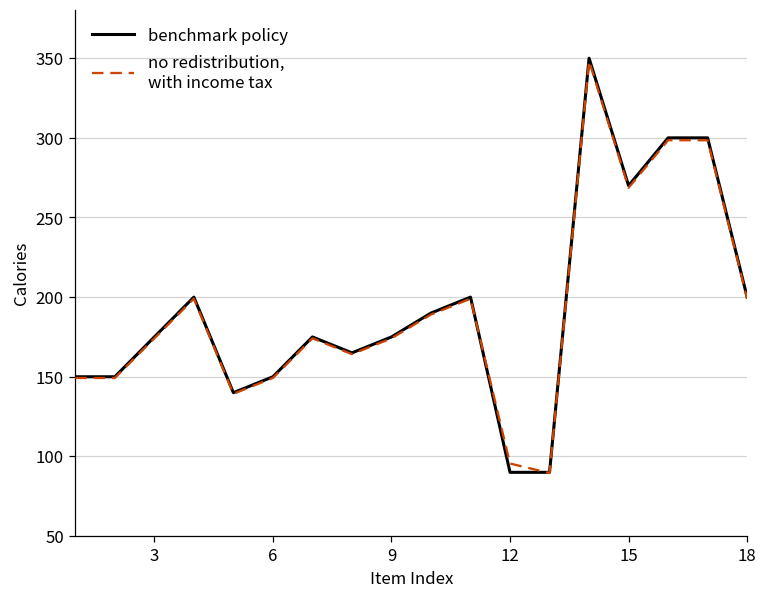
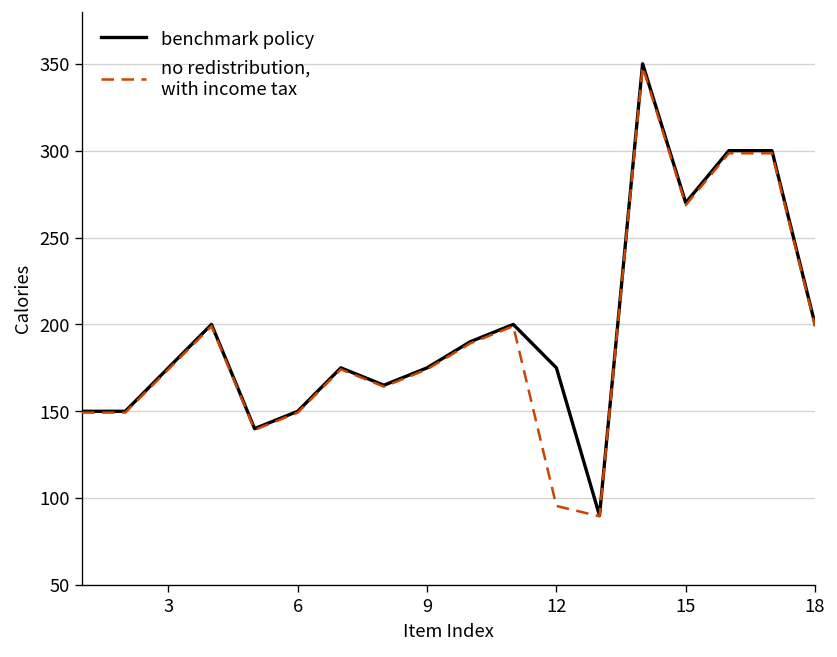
benchmark policy, 12: 90 -> 175
